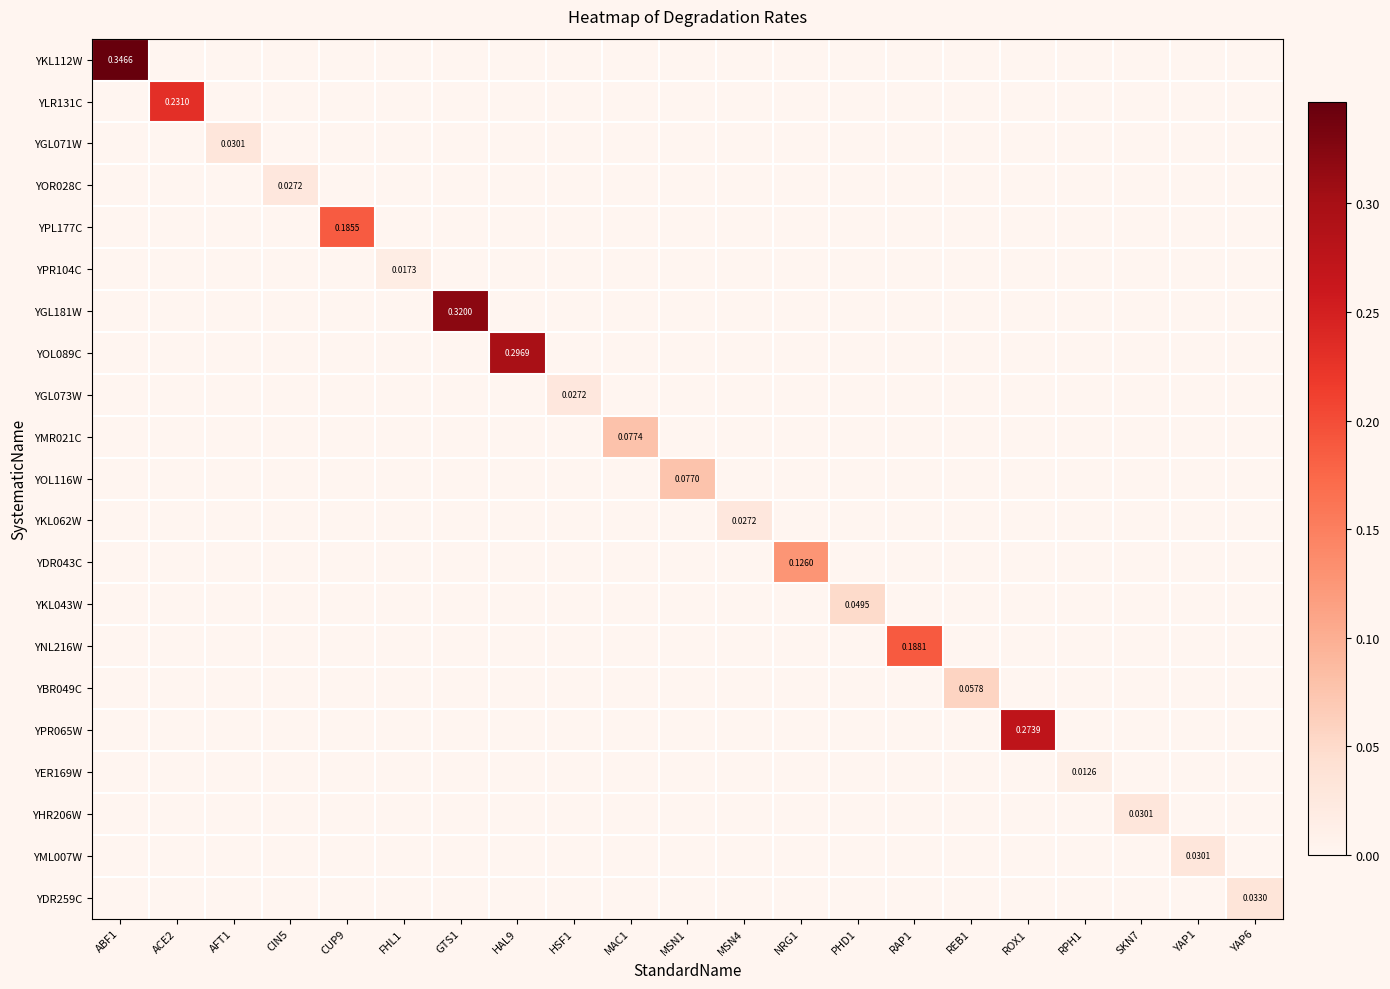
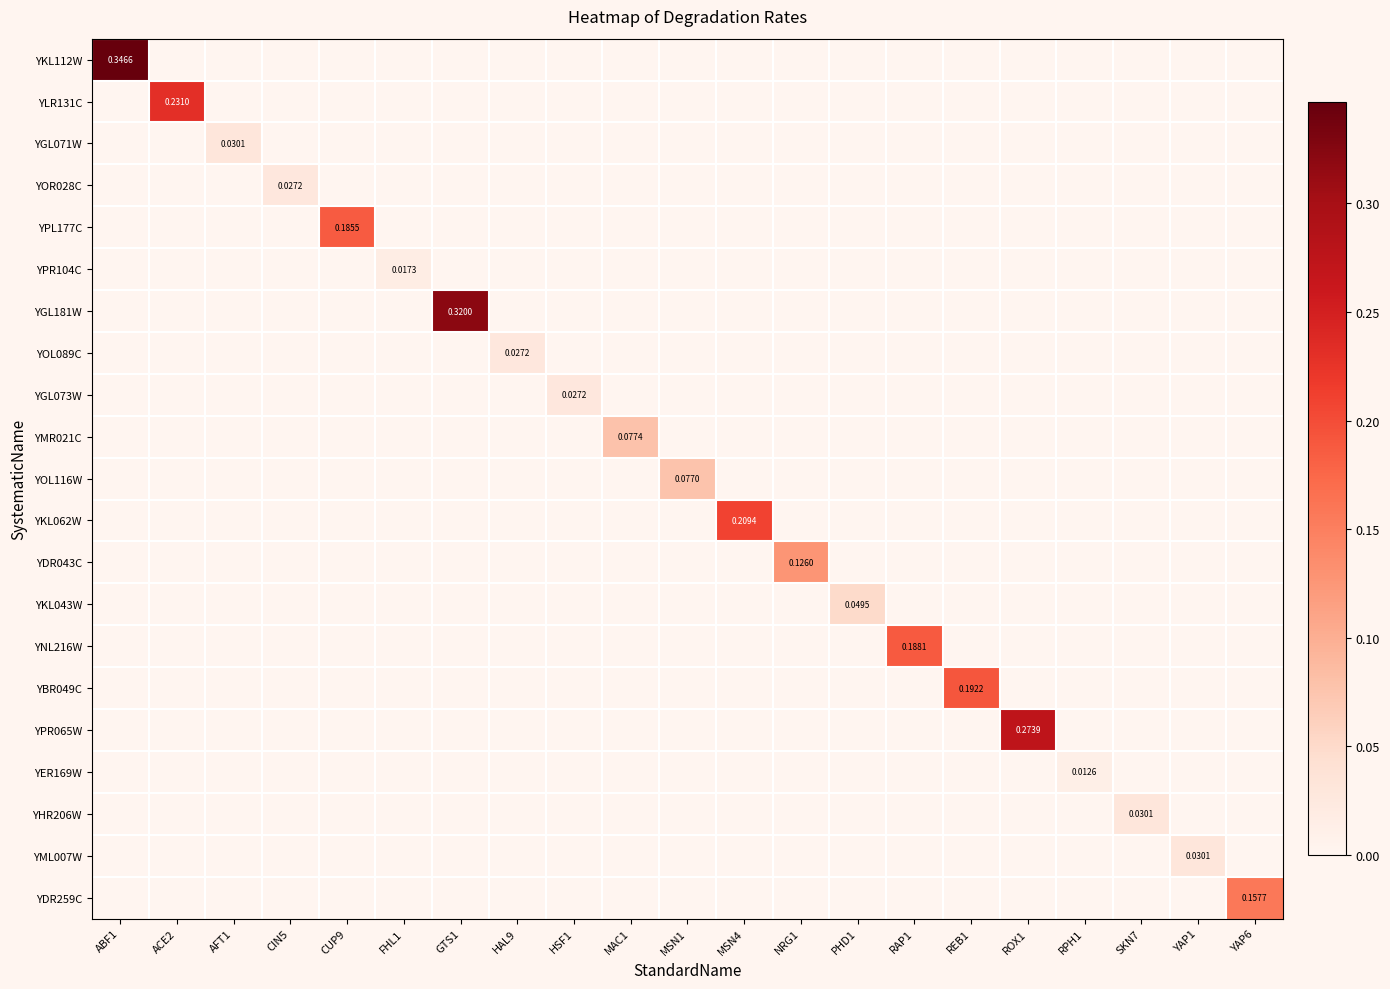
YOL089C, HAL9: 0.2969 -> 0.0272
YKL062W, MSN4: 0.0272 -> 0.2094
YBR049C, REB1: 0.0578 -> 0.1922
YDR259C, YAP6: 0.0330 -> 0.1577
